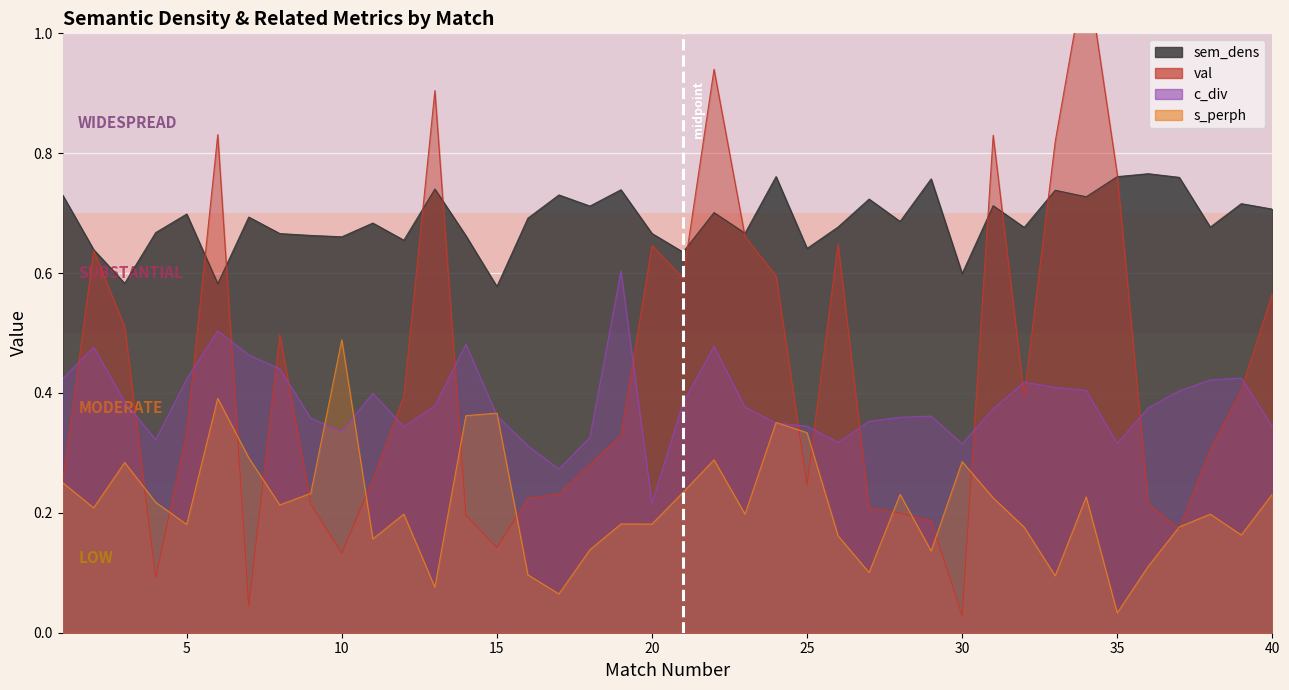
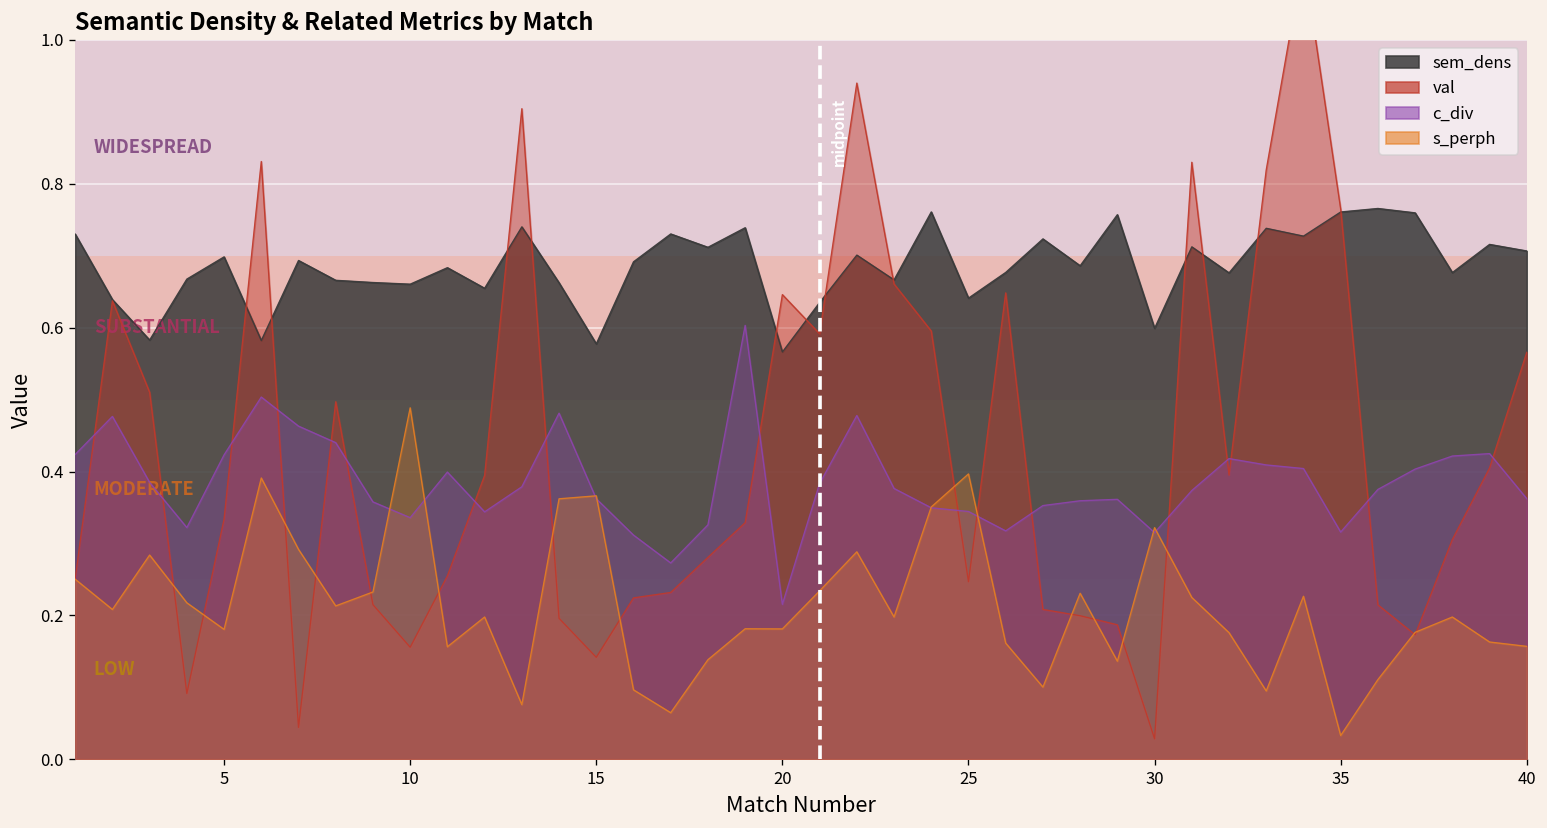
val, 10: 0.13 -> 0.16
sem_dens, 20: 0.67 -> 0.57
s_perph, 25: 0.33 -> 0.40
s_perph, 30: 0.29 -> 0.32
c_div, 40: 0.34 -> 0.36
s_perph, 40: 0.23 -> 0.16
